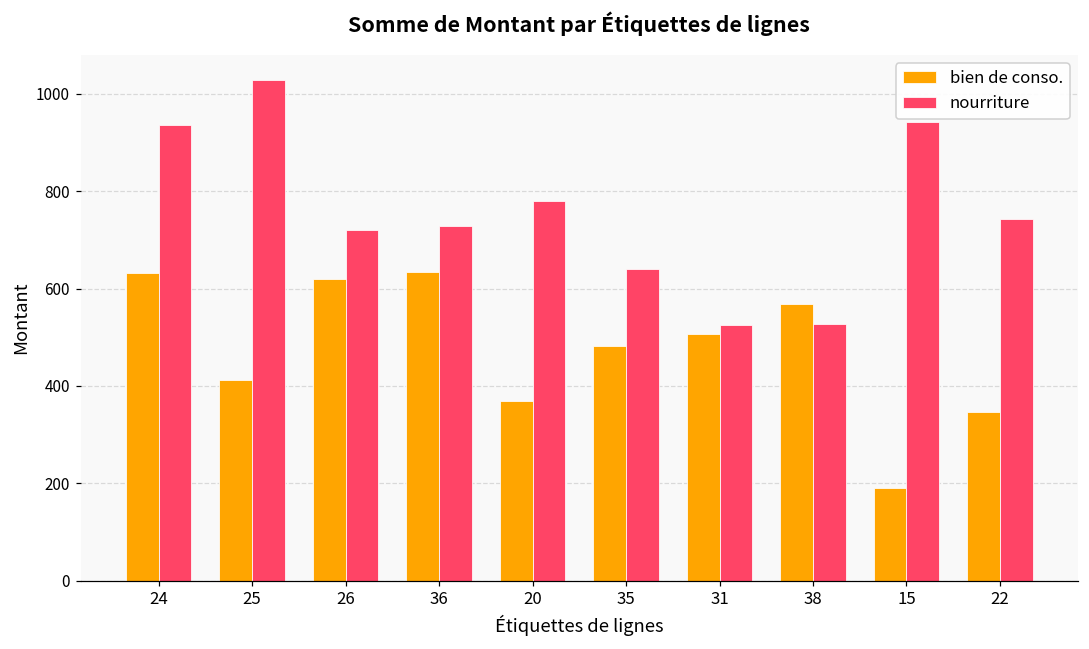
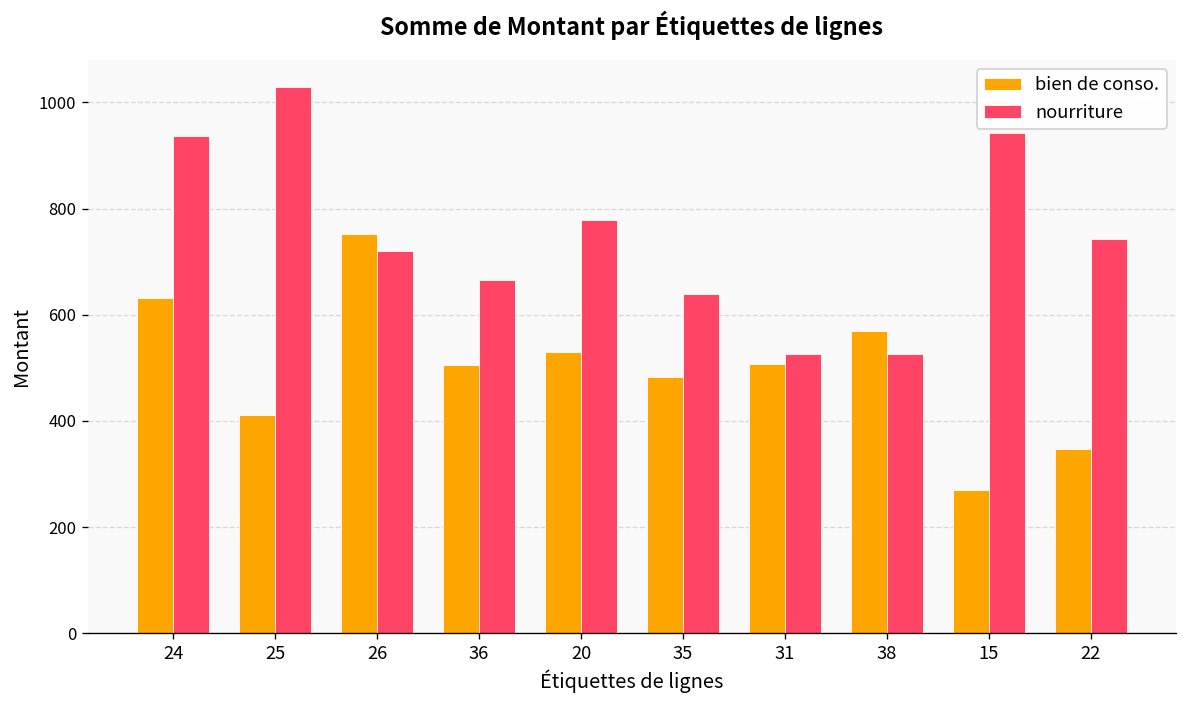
bien de conso., 26: 620 -> 750
bien de conso., 36: 630 -> 510
nourriture, 36: 730 -> 670
bien de conso., 20: 370 -> 530
bien de conso., 15: 190 -> 270
